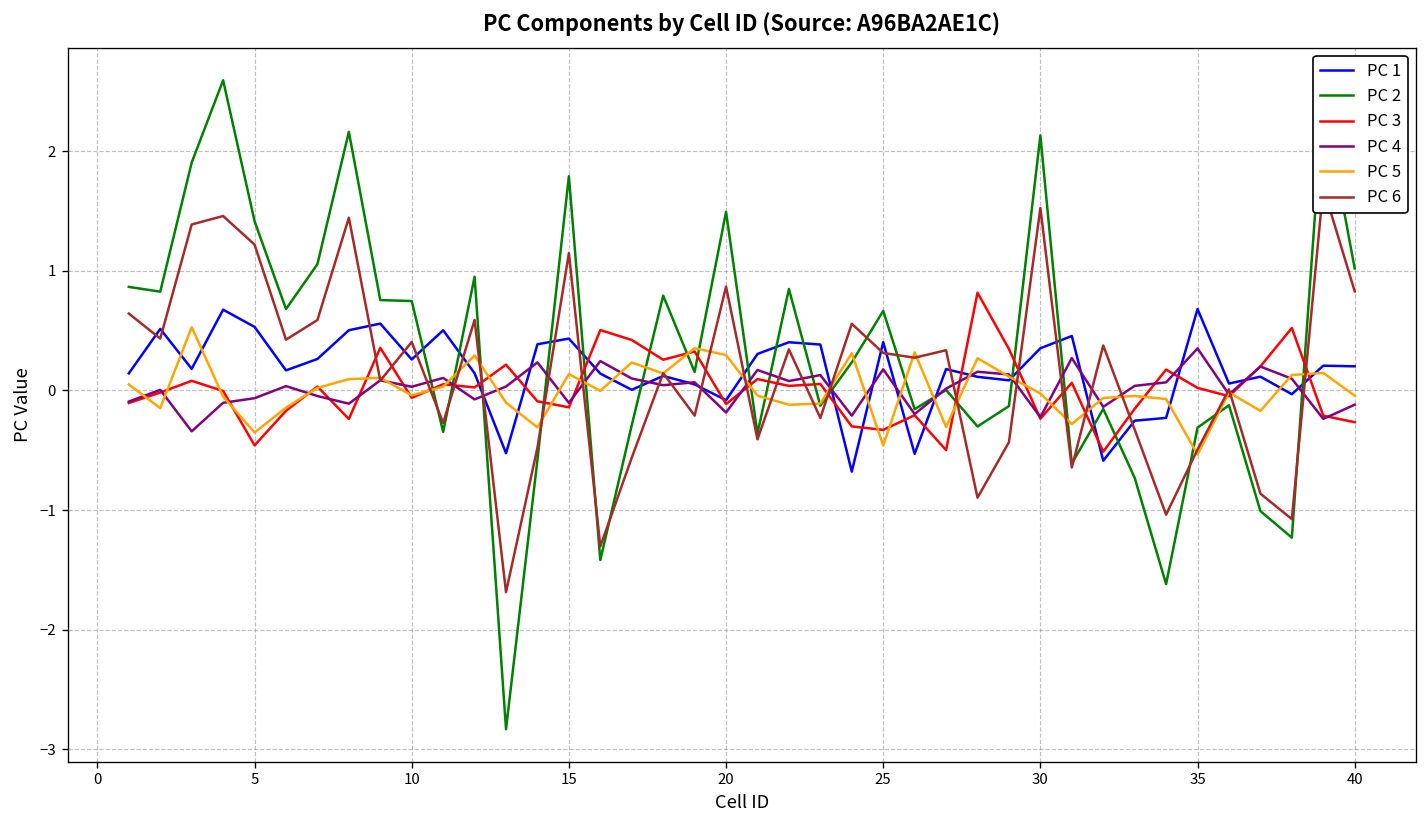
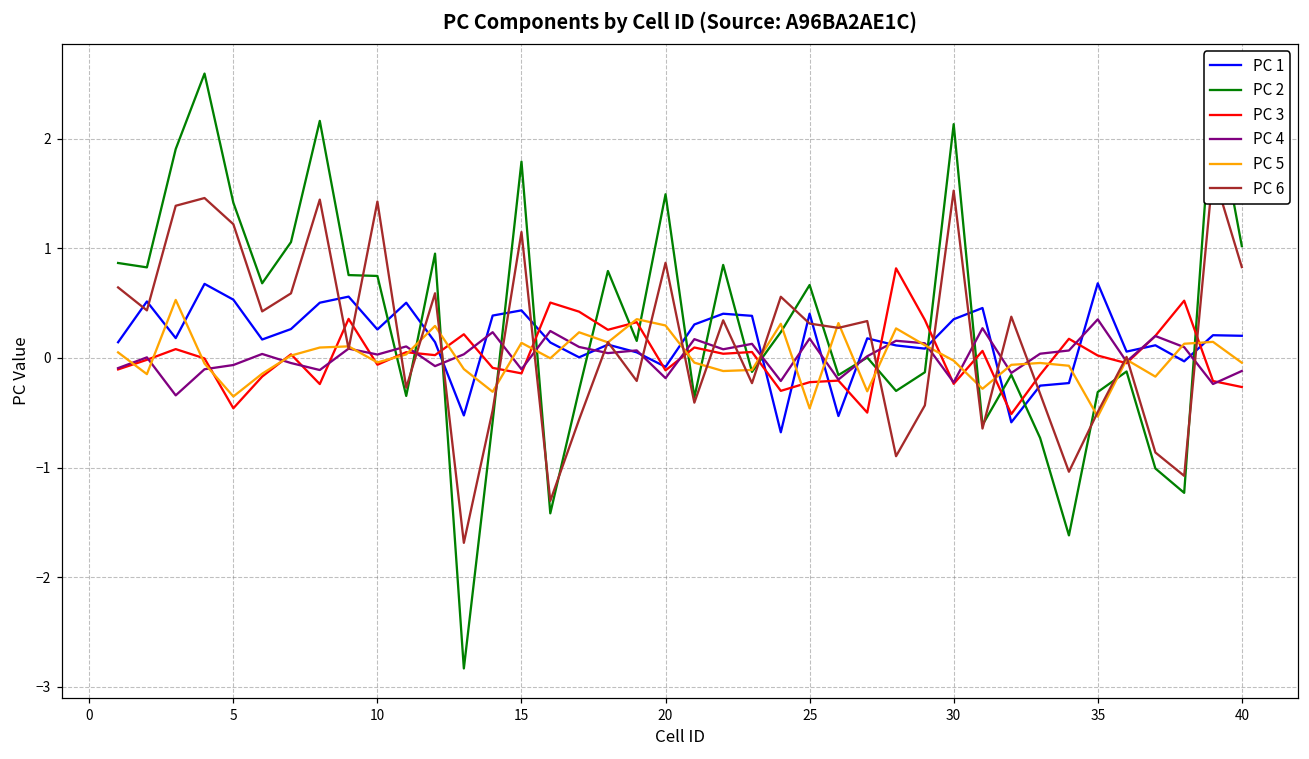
PC 6, 10: 0.4 -> 1.4
PC 3, 25: -0.3 -> -0.2
